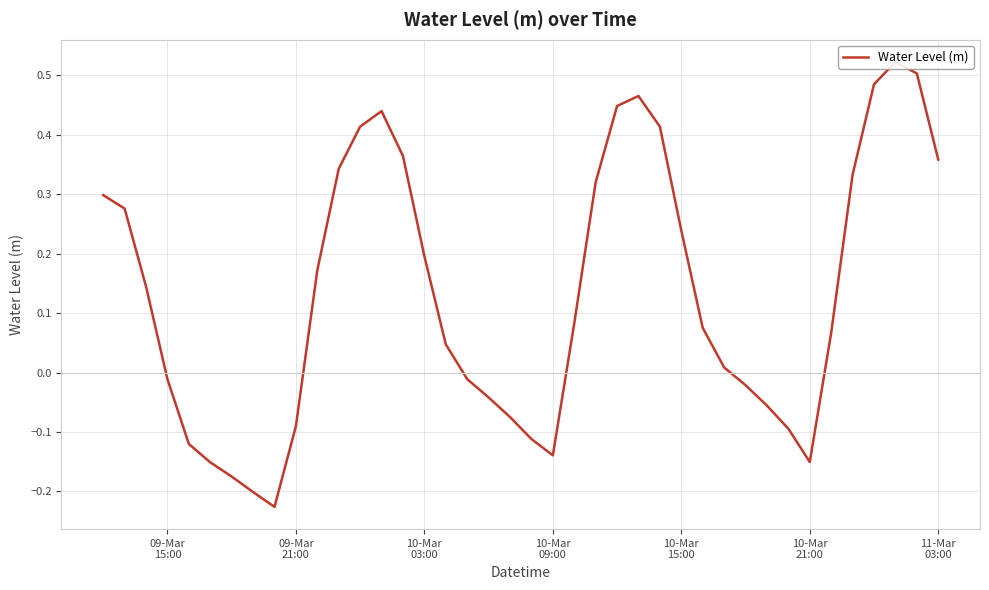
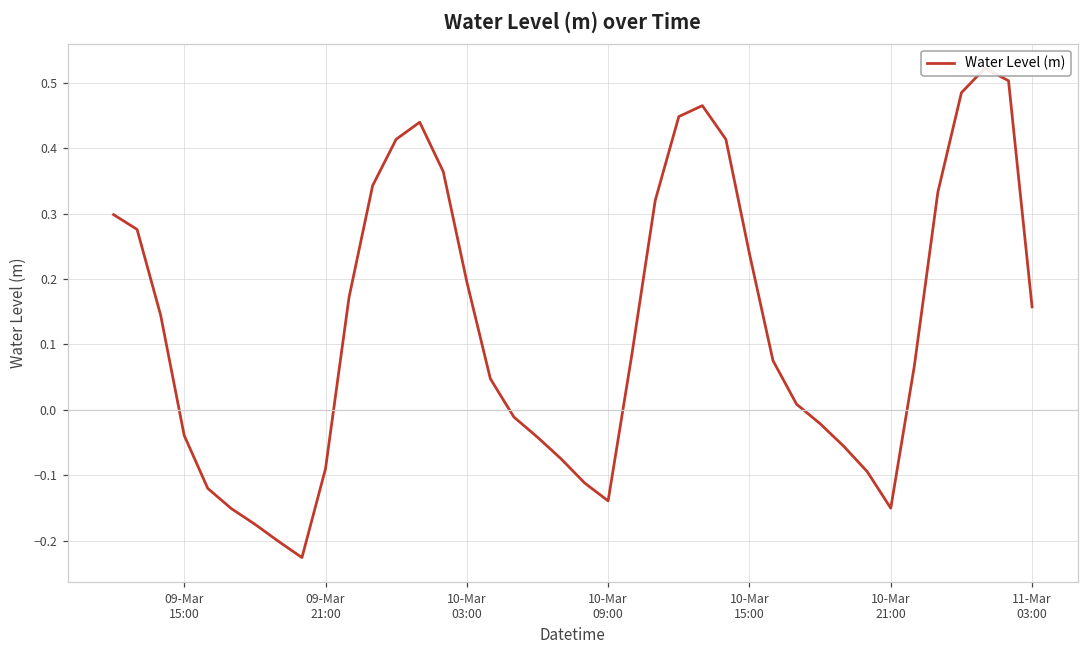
09-Mar 15:00: -0.01 -> -0.04
11-Mar 03:00: 0.36 -> 0.16
